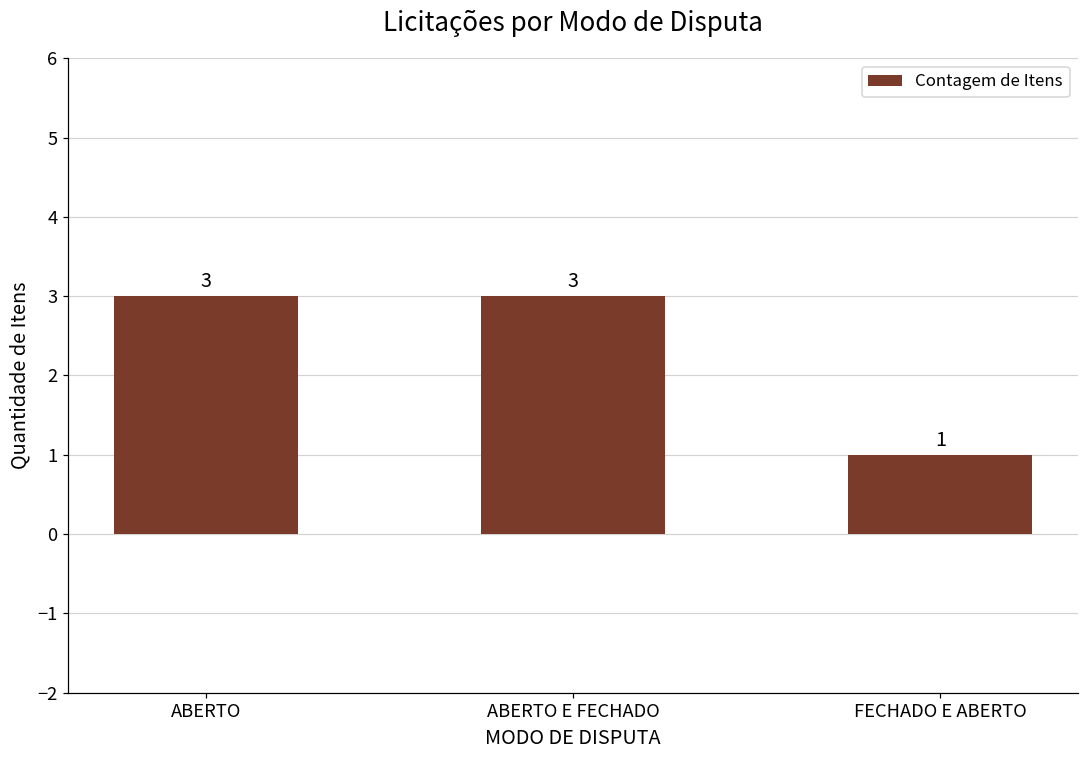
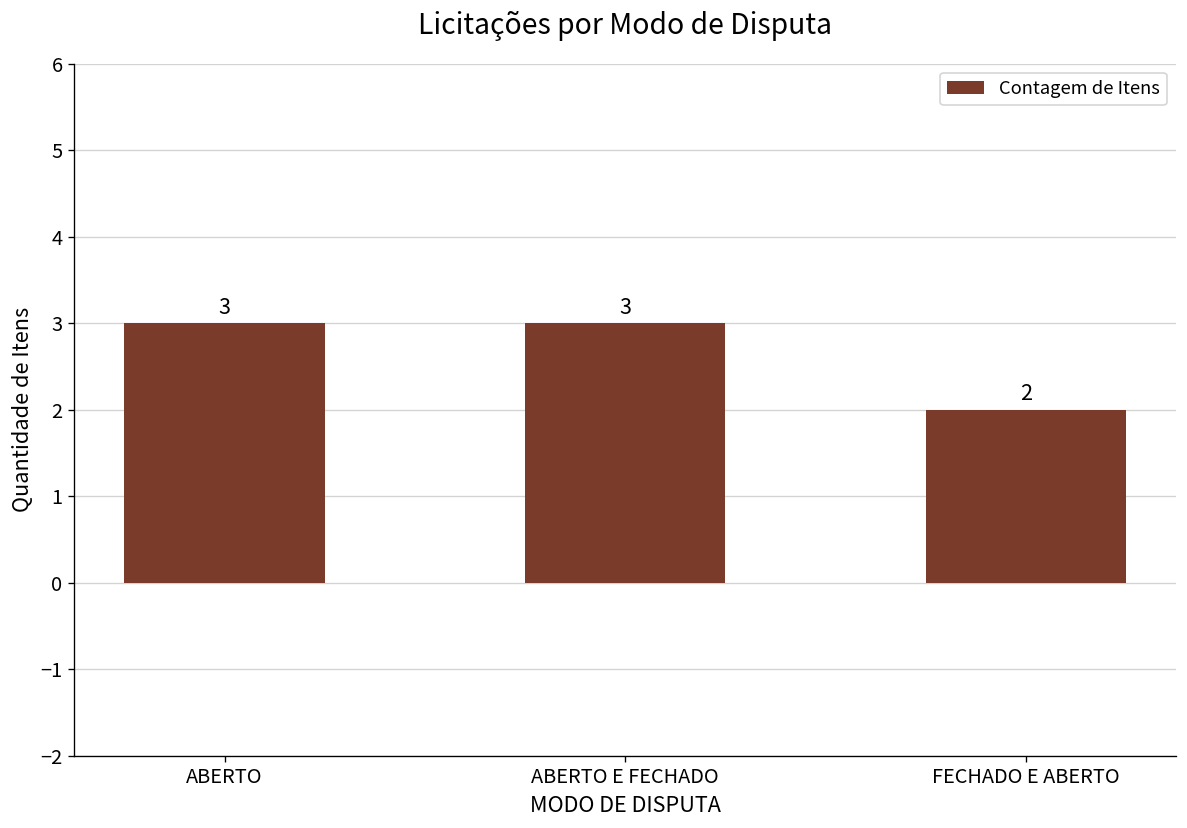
FECHADO E ABERTO: 1 -> 2
